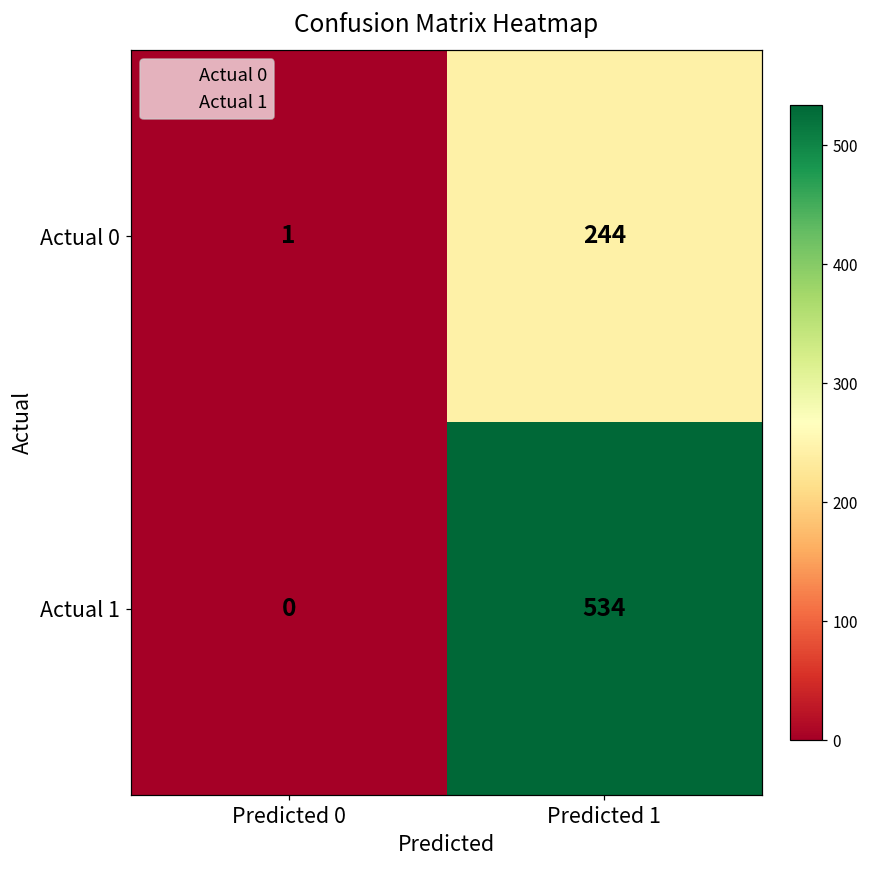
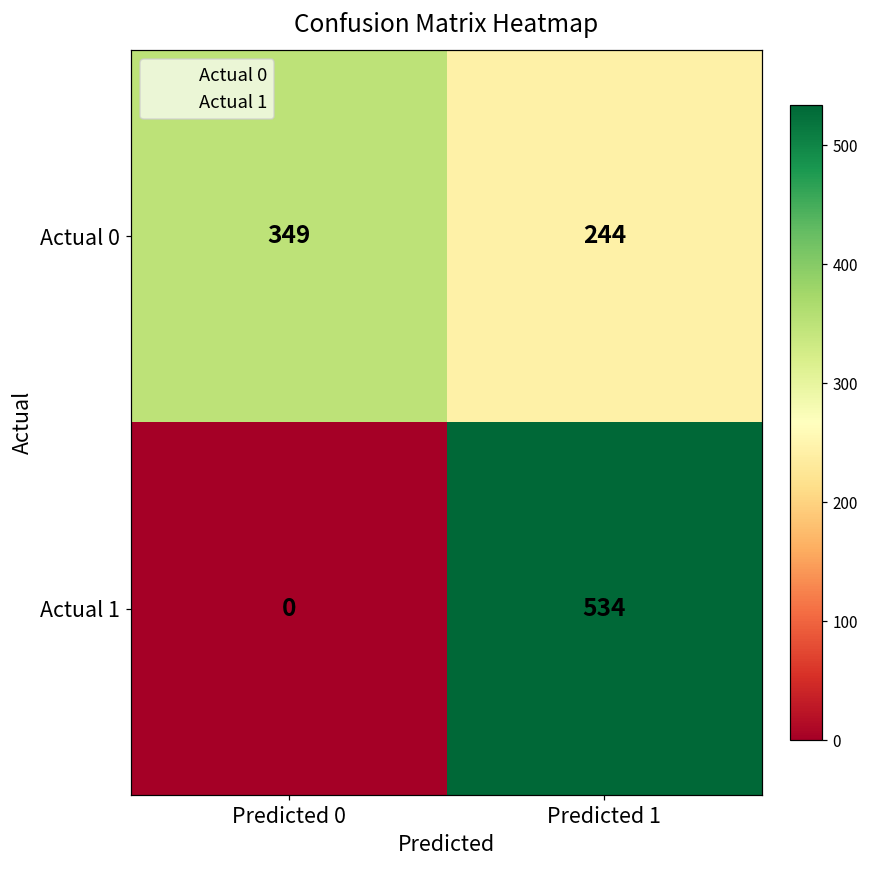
Actual 0, Predicted 0: 1 -> 349
